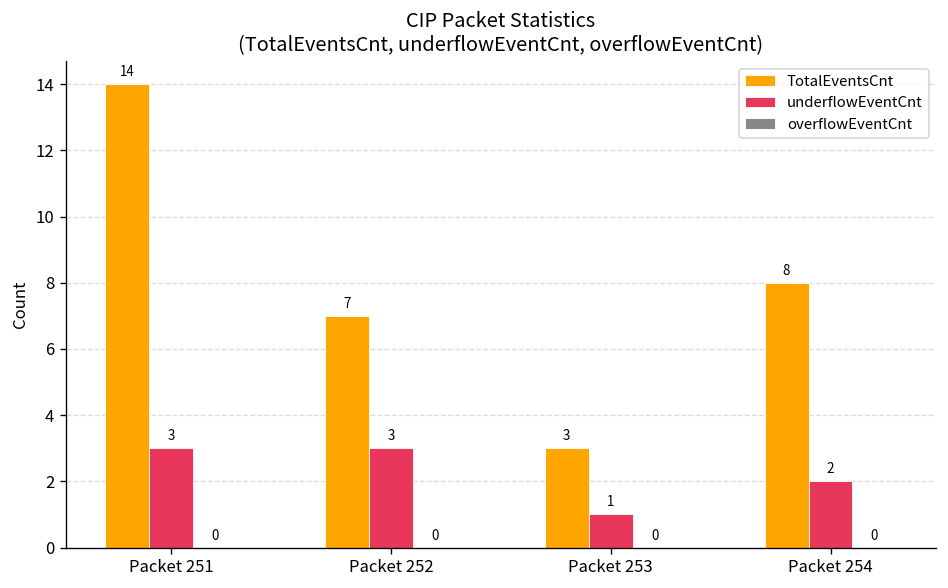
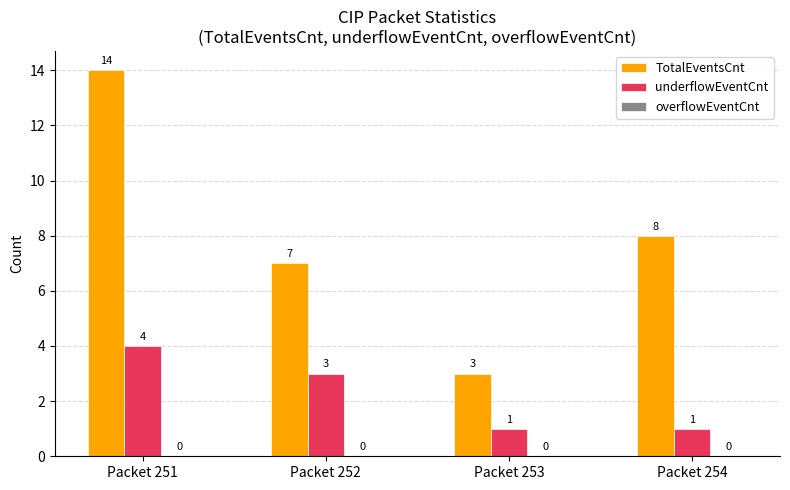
underflowEventCnt, Packet 251: 3 -> 4
underflowEventCnt, Packet 254: 2 -> 1
